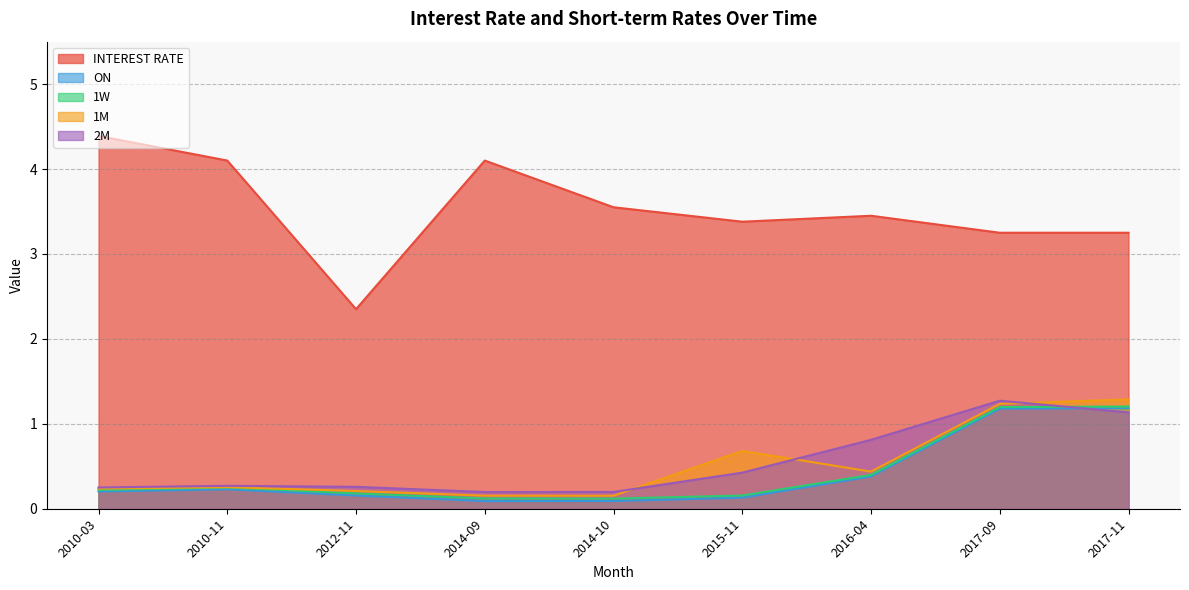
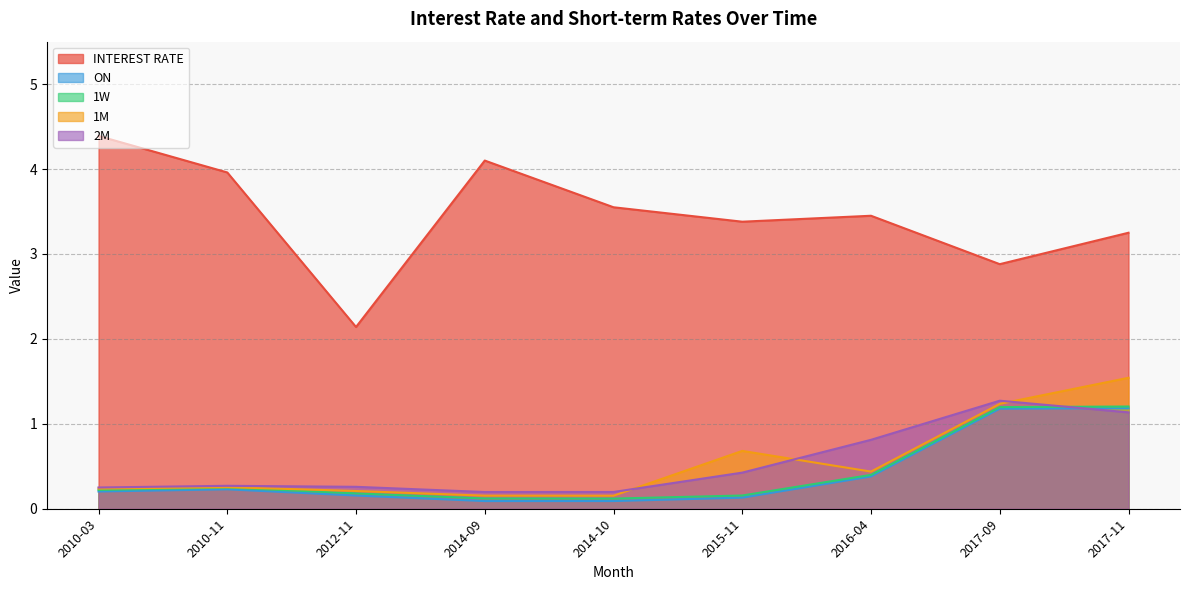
INTEREST RATE, 2010-11: 4.1 -> 4.0
INTEREST RATE, 2012-11: 2.4 -> 2.1
INTEREST RATE, 2017-09: 3.3 -> 2.9
1M, 2017-11: 1.3 -> 1.5
